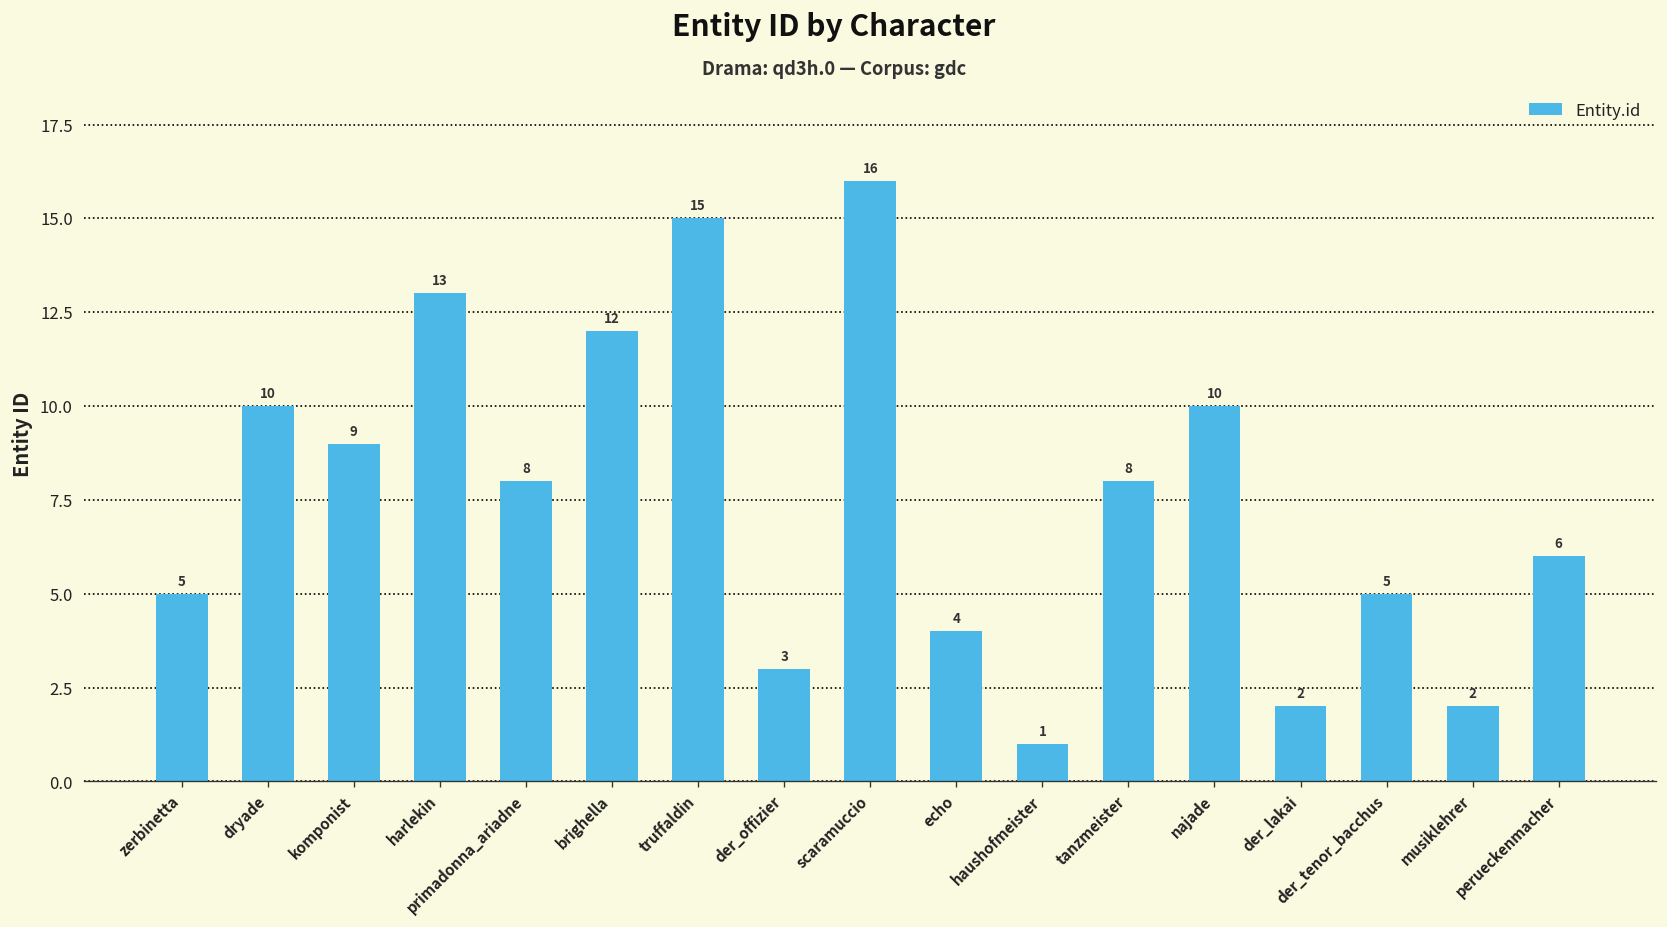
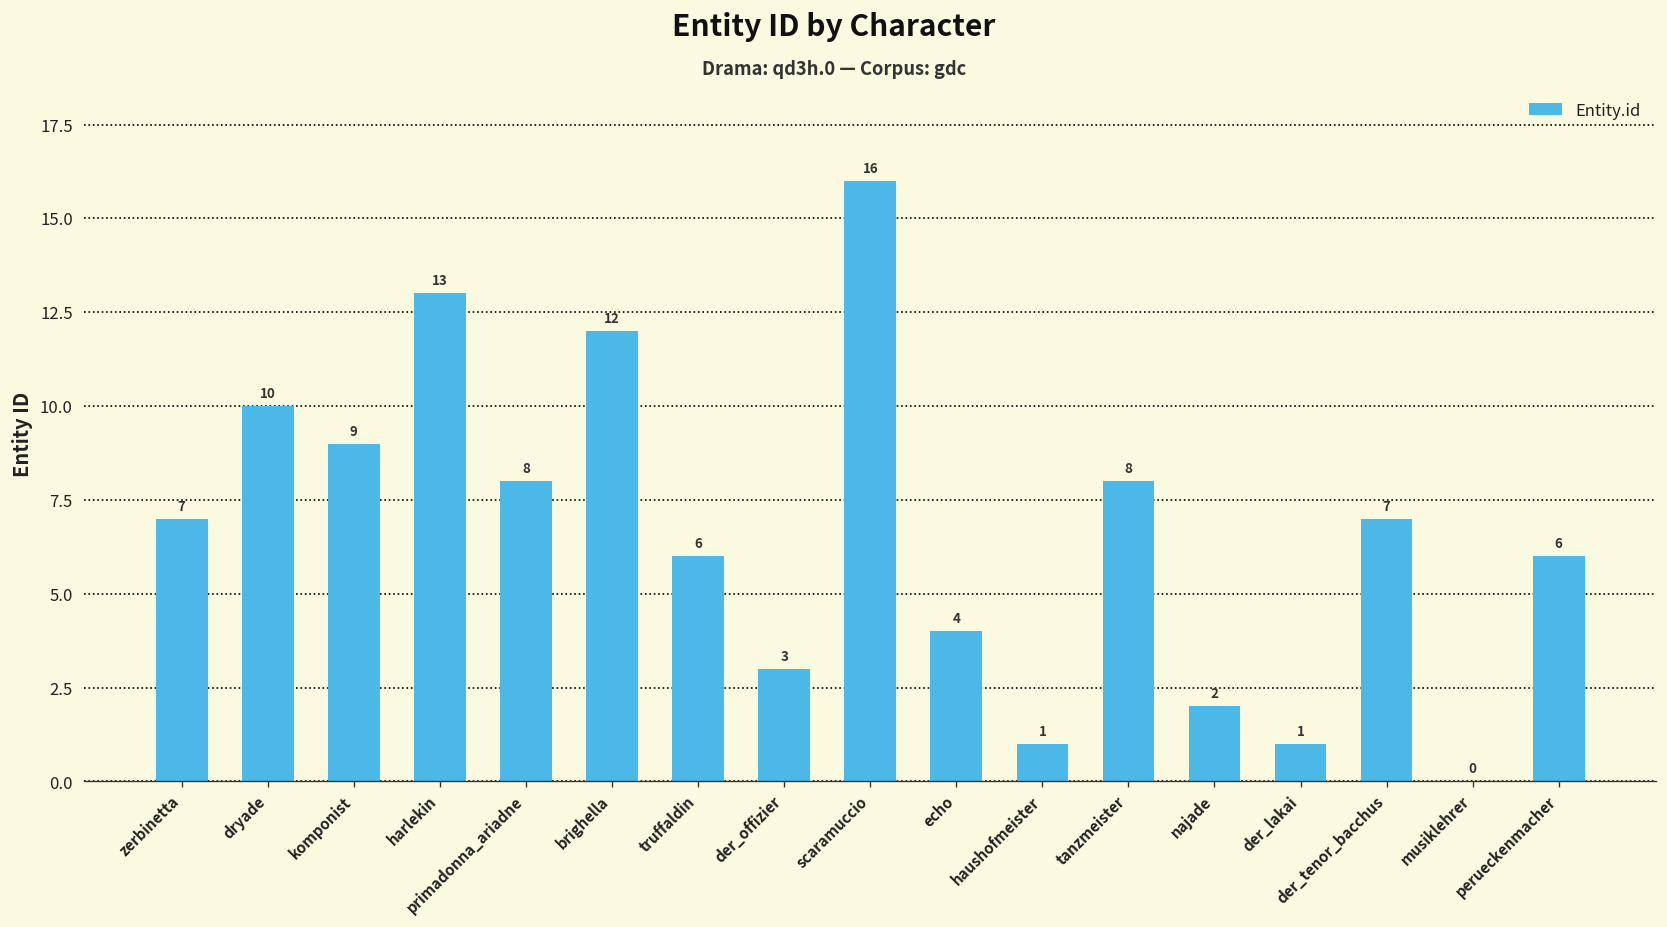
zerbinetta: 5 -> 7
truffaldin: 15 -> 6
najade: 10 -> 2
der_lakai: 2 -> 1
der_tenor_bacchus: 5 -> 7
musiklehrer: 2 -> 0
